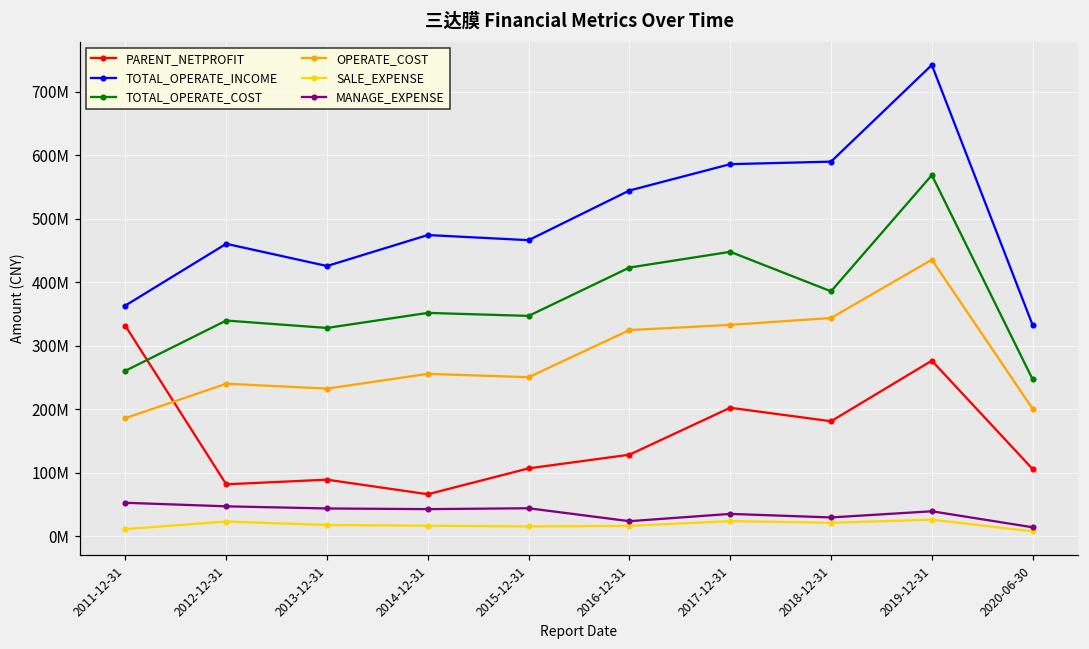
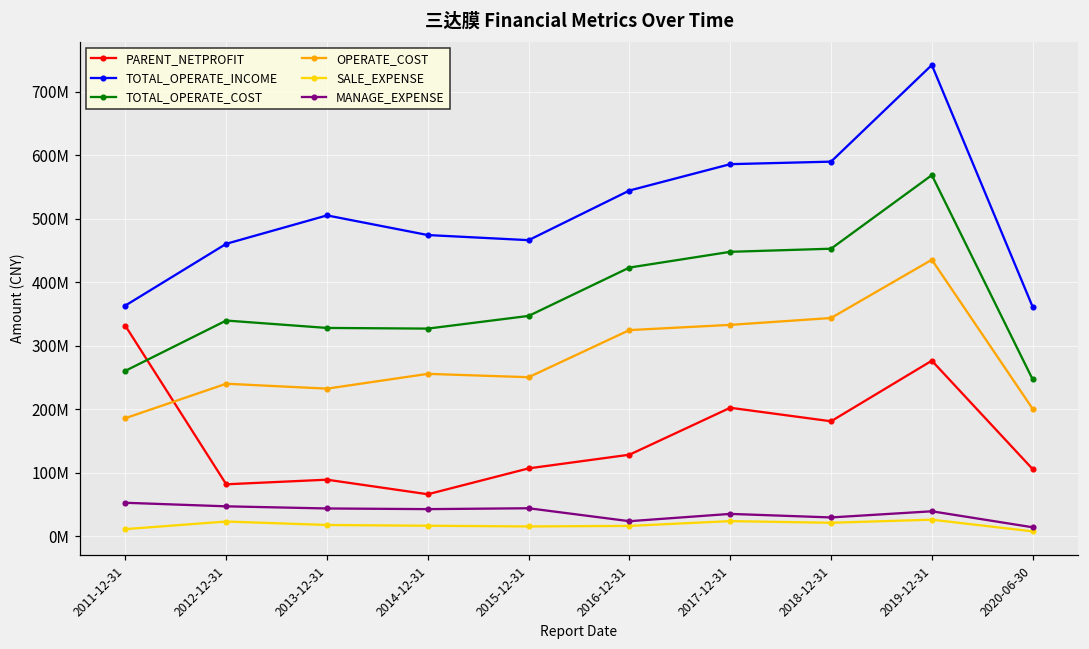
TOTAL_OPERATE_INCOME, 2013-12-31: 430000000 -> 510000000
TOTAL_OPERATE_COST, 2014-12-31: 350000000 -> 330000000
TOTAL_OPERATE_COST, 2018-12-31: 390000000 -> 450000000
TOTAL_OPERATE_INCOME, 2020-06-30: 330000000 -> 360000000
